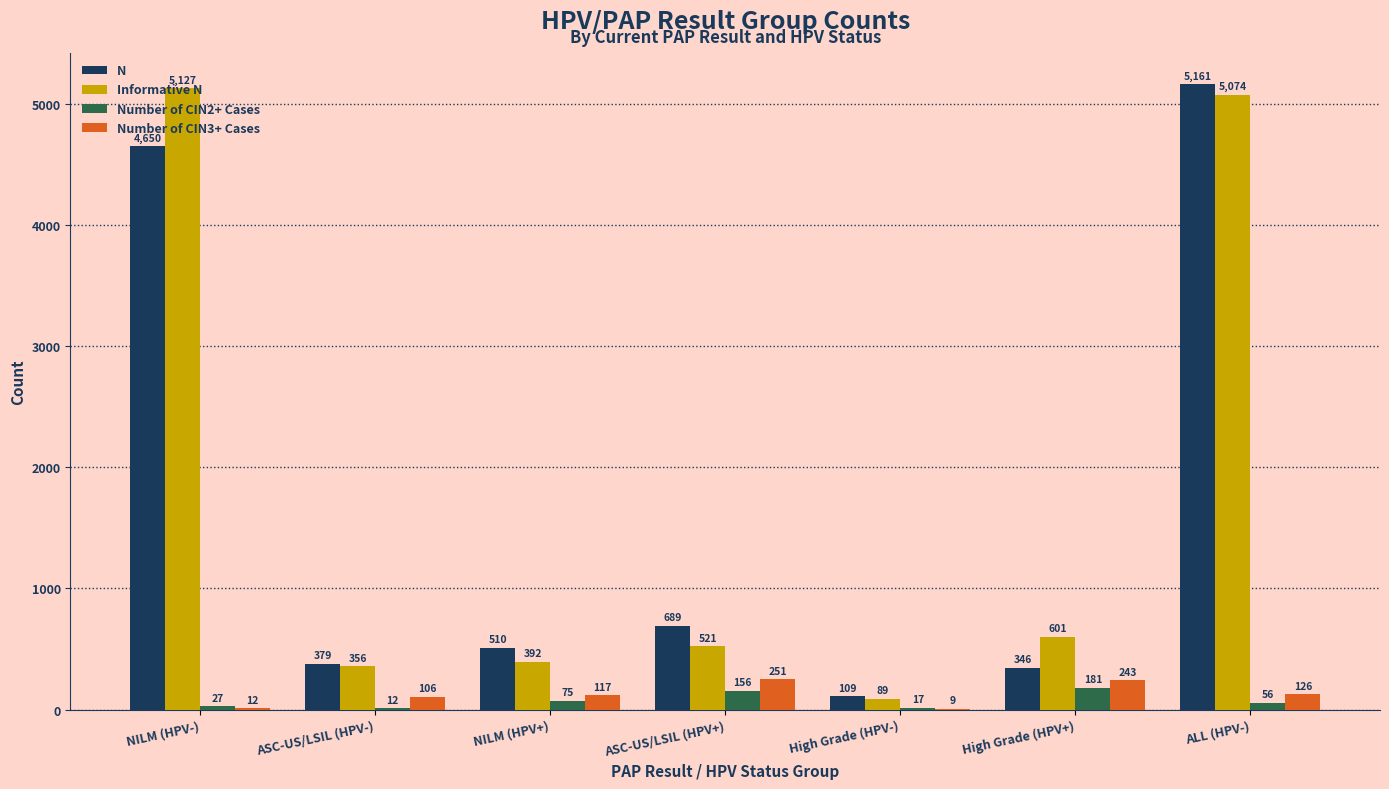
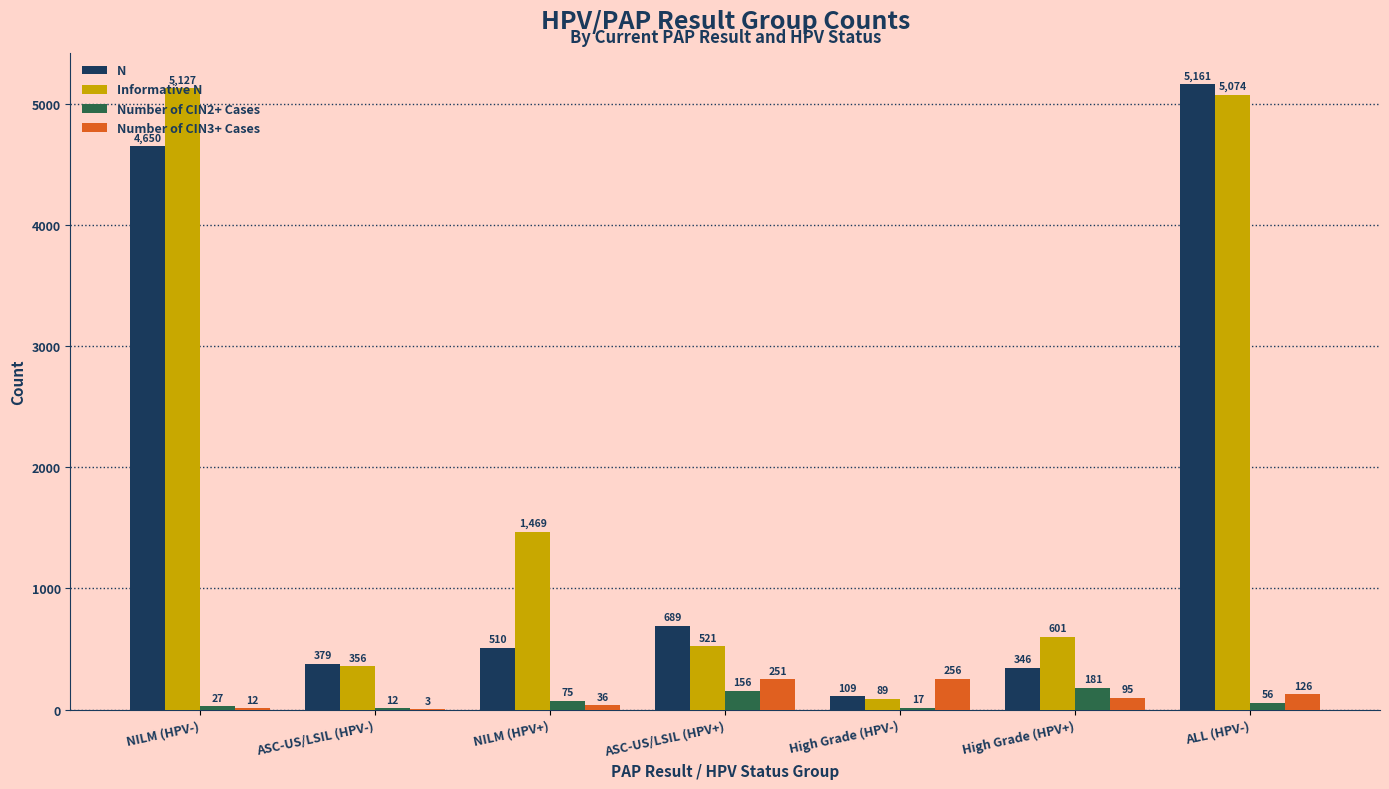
Number of CIN3+ Cases, ASC-US/LSIL (HPV-): 106 -> 3
Informative N, NILM (HPV+): 392 -> 1,469
Number of CIN3+ Cases, NILM (HPV+): 117 -> 36
Number of CIN3+ Cases, High Grade (HPV-): 9 -> 256
Number of CIN3+ Cases, High Grade (HPV+): 243 -> 95
